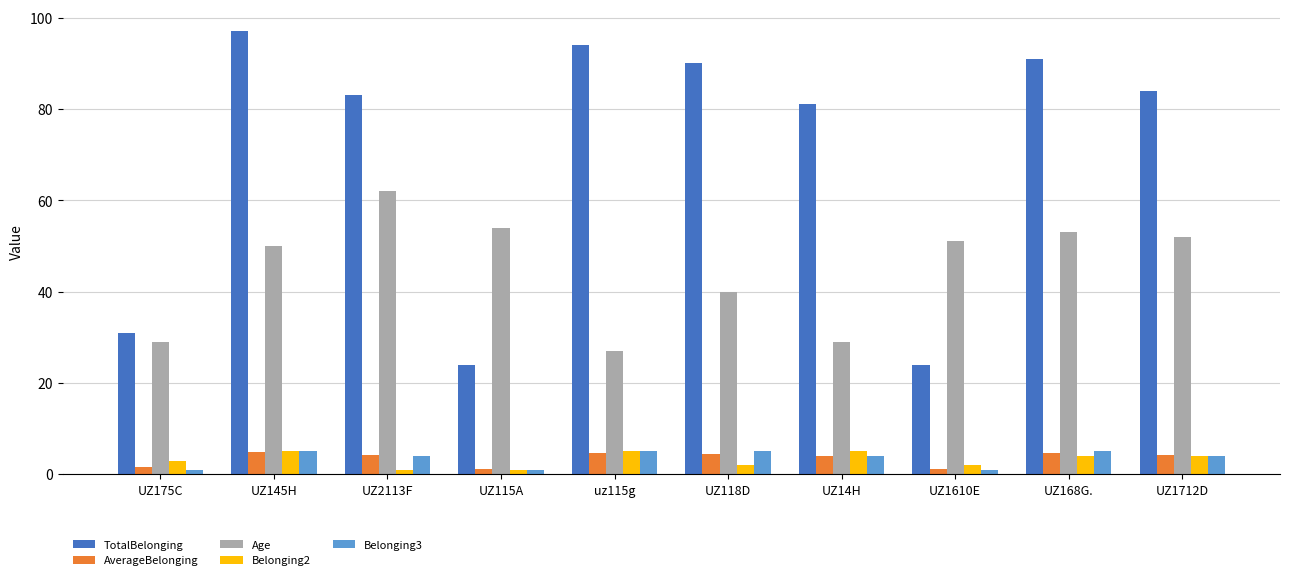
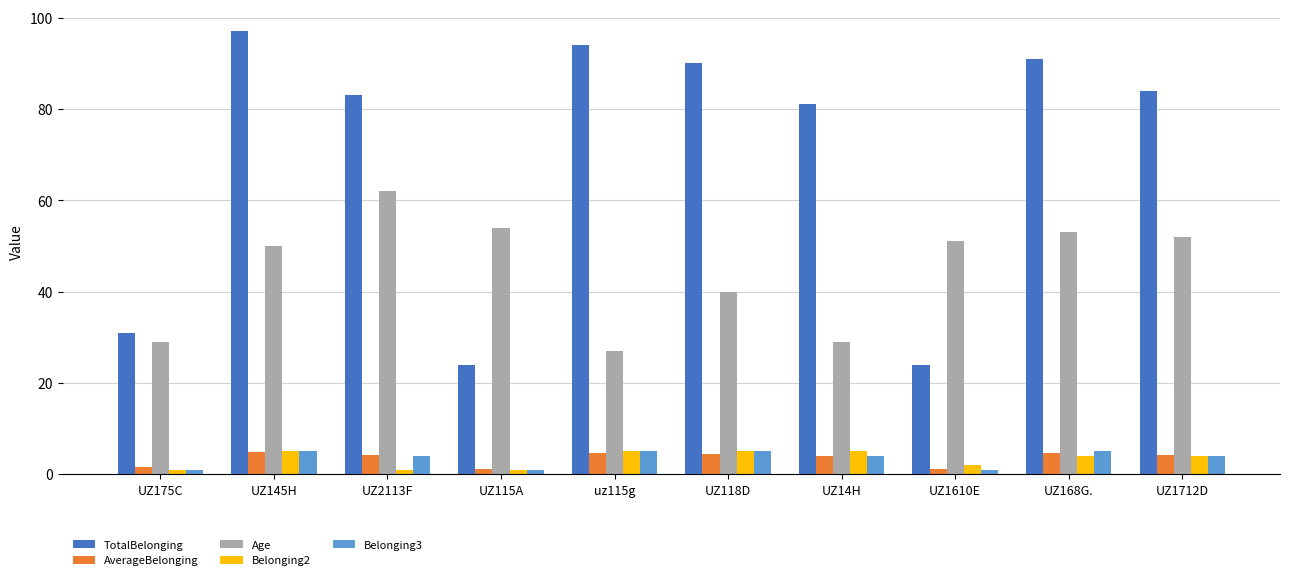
Belonging2, UZ175C: 3 -> 1
Belonging2, UZ118D: 2 -> 5
